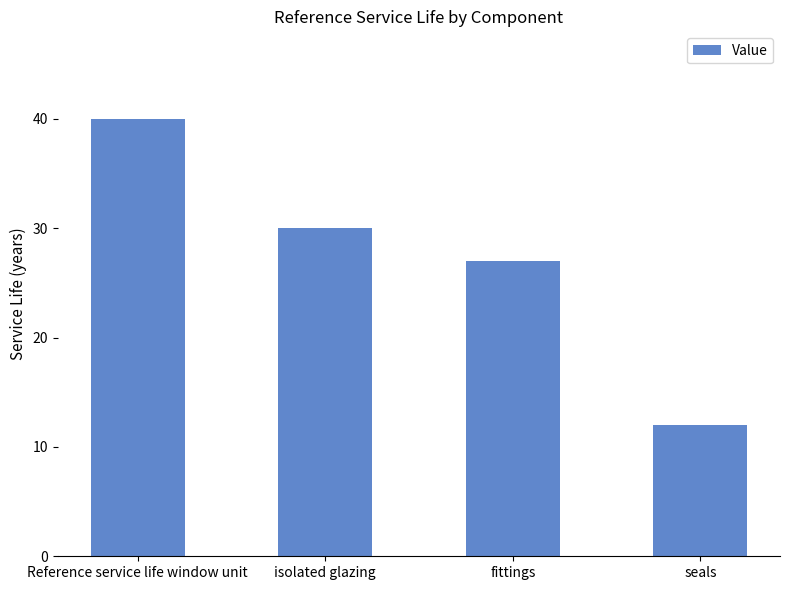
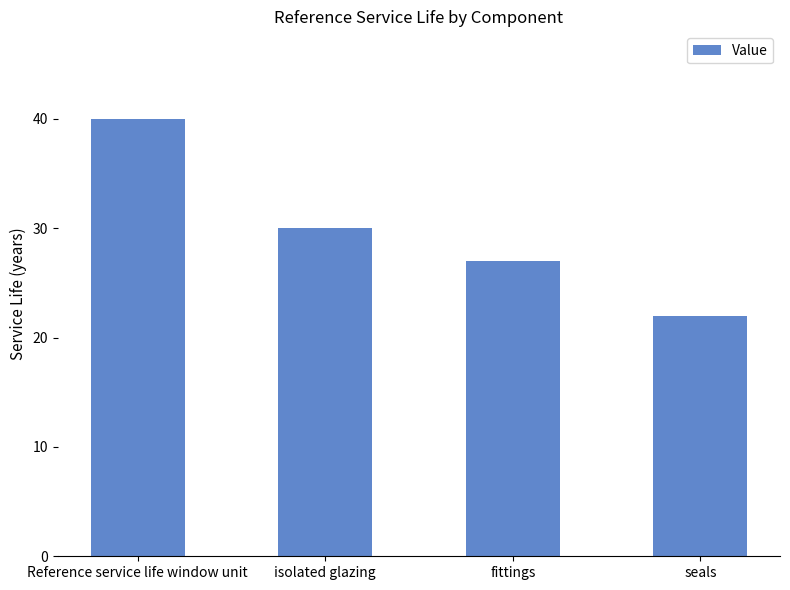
seals: 12 -> 22
